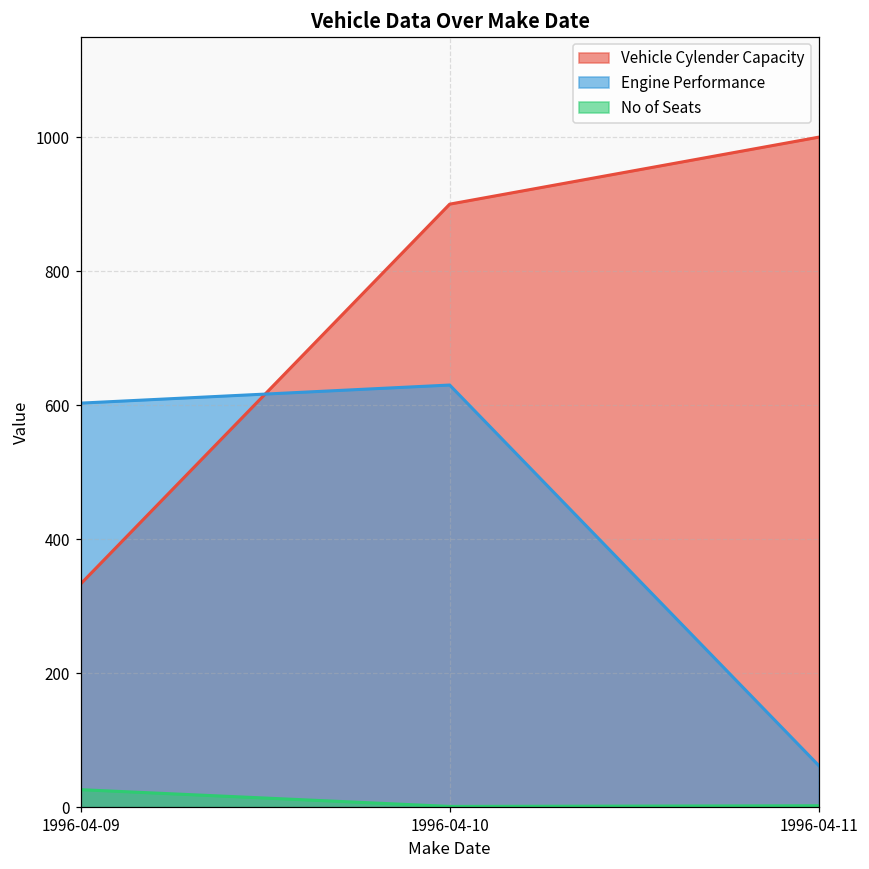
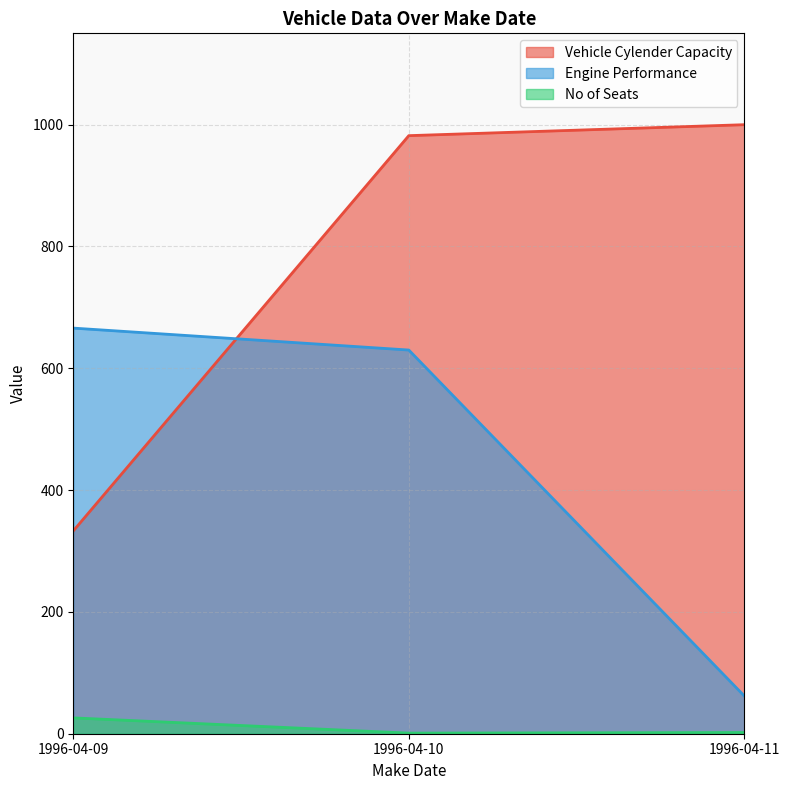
Engine Performance, 1996-04-09: 600 -> 670
Vehicle Cylender Capacity, 1996-04-10: 900 -> 980
